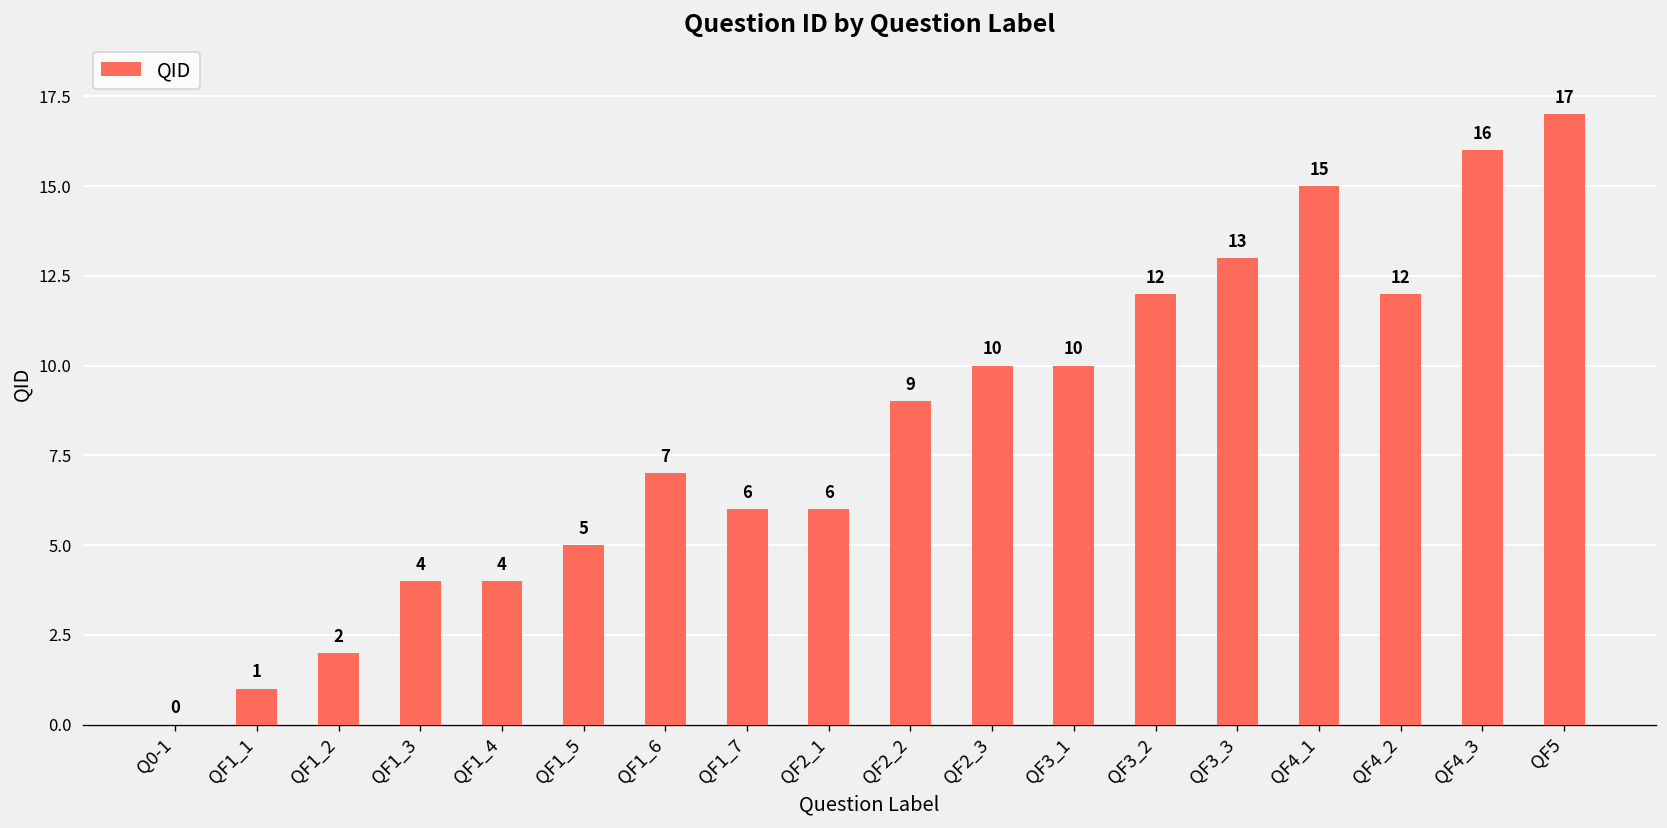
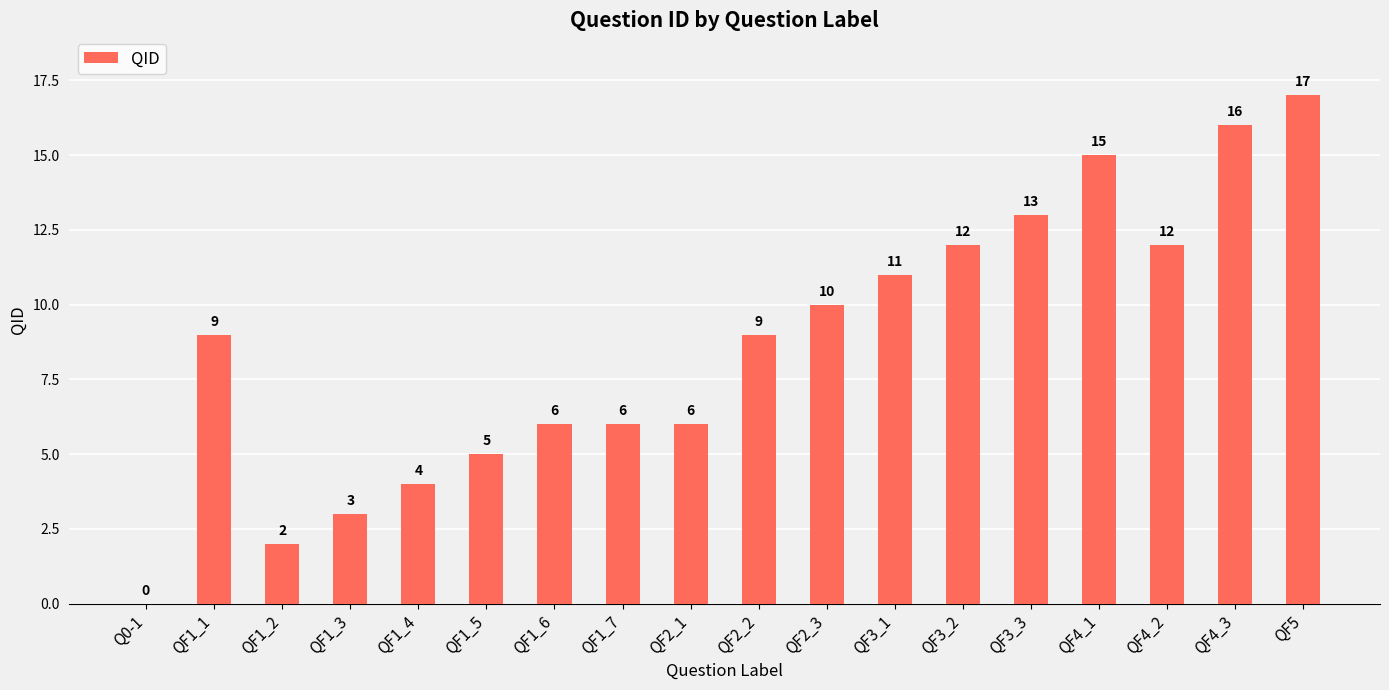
QF1_1: 1 -> 9
QF1_3: 4 -> 3
QF1_6: 7 -> 6
QF3_1: 10 -> 11
